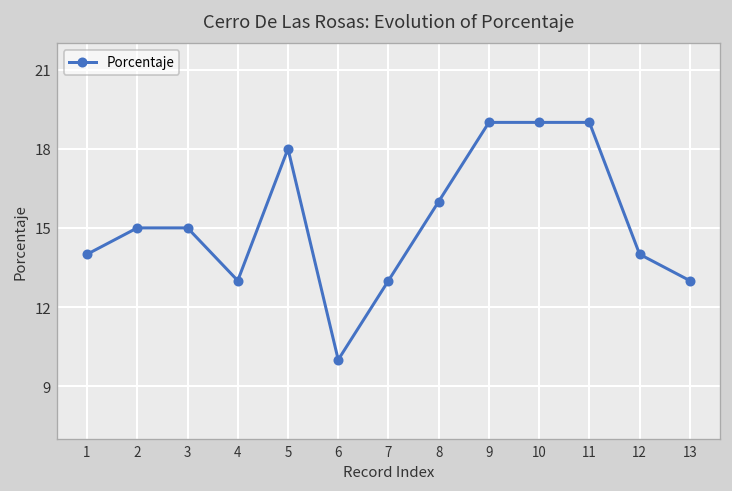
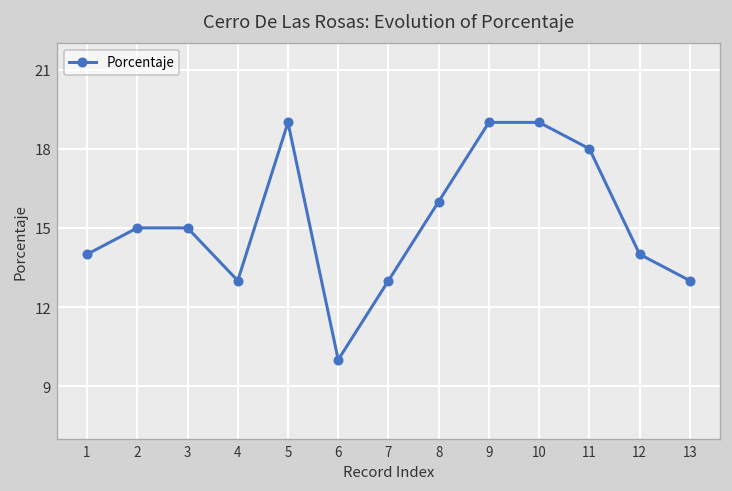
5: 18 -> 19
11: 19 -> 18
